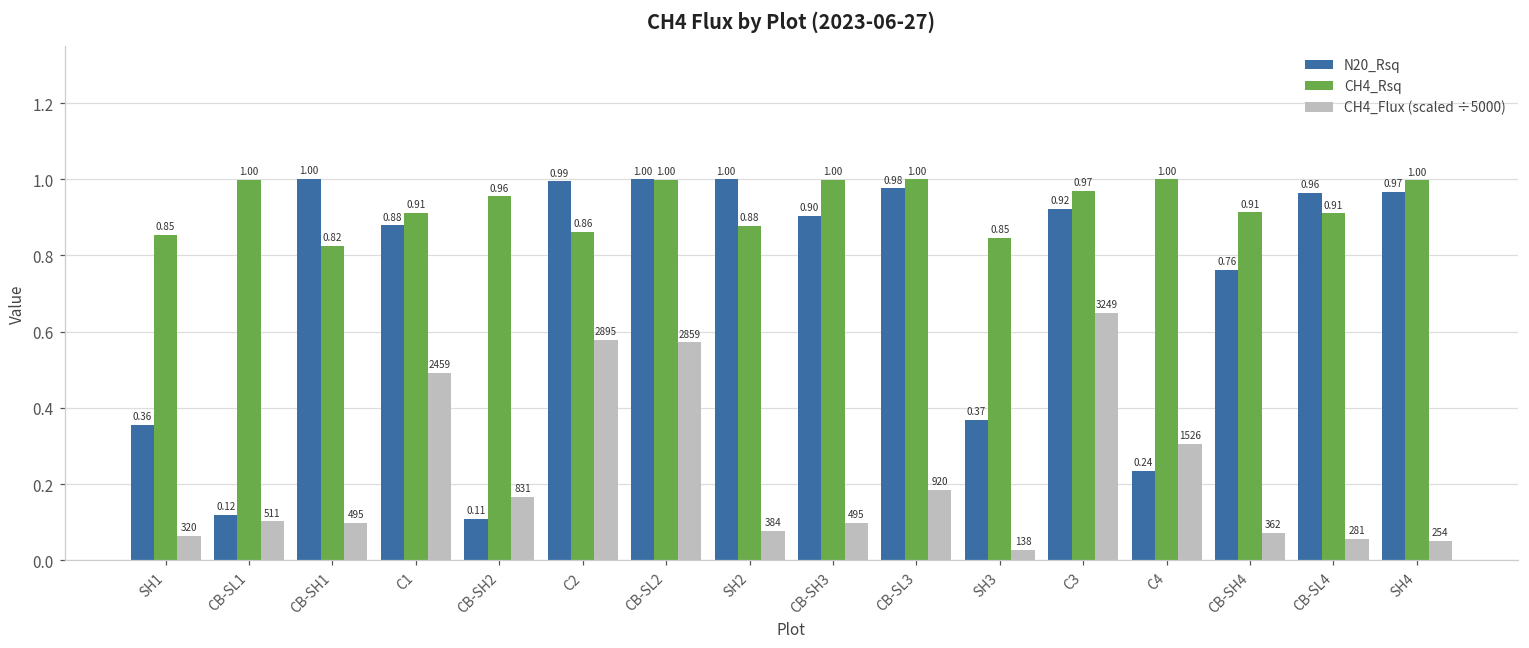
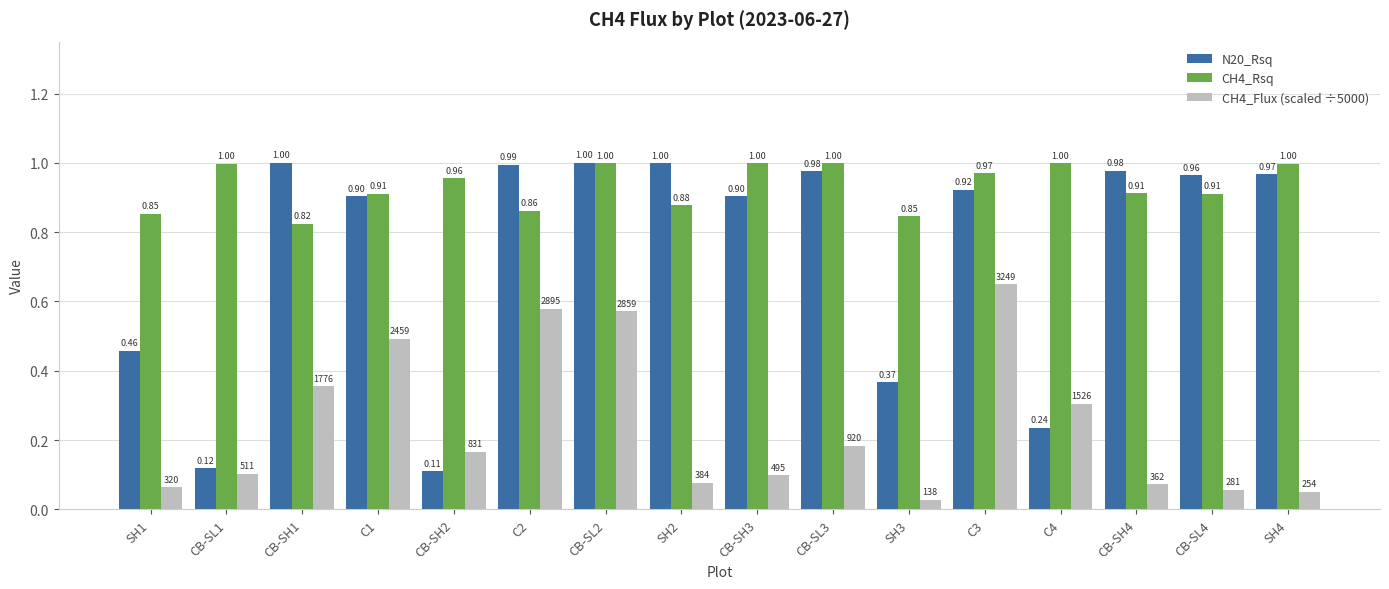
N20_Rsq, SH1: 0.36 -> 0.46
CH4_Flux (scaled ÷5000), CB-SH1: 495 -> 1776
N20_Rsq, C1: 0.88 -> 0.90
N20_Rsq, CB-SH4: 0.76 -> 0.98
